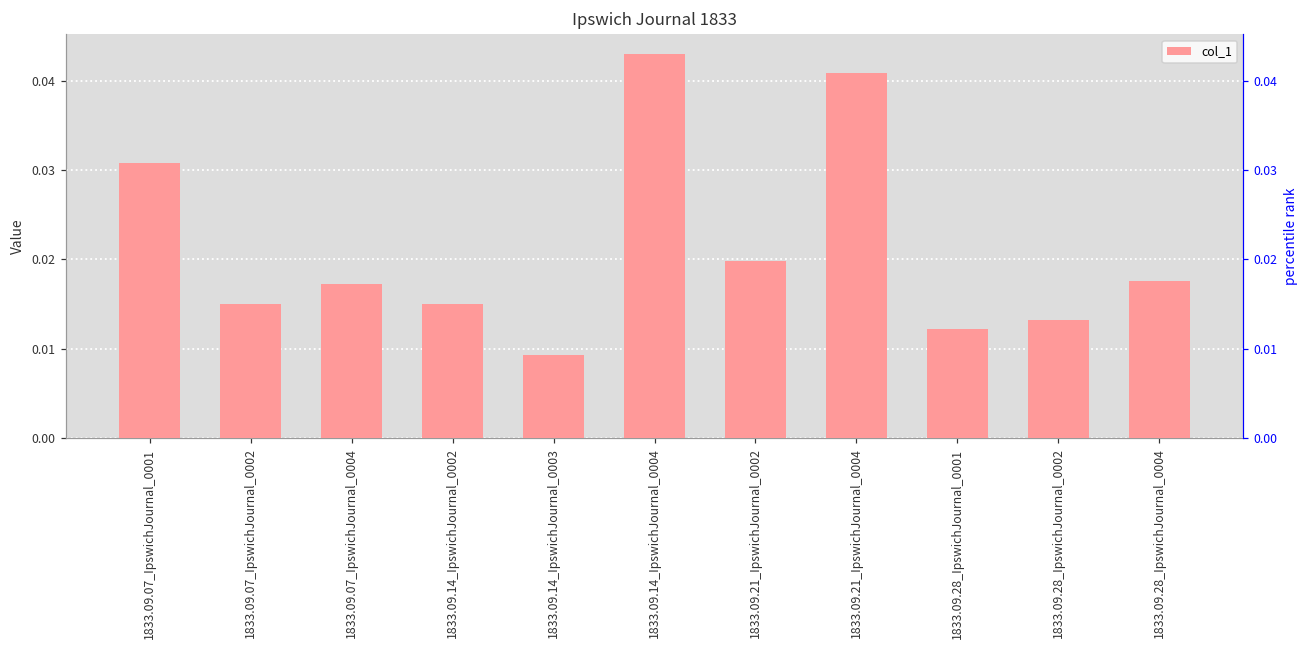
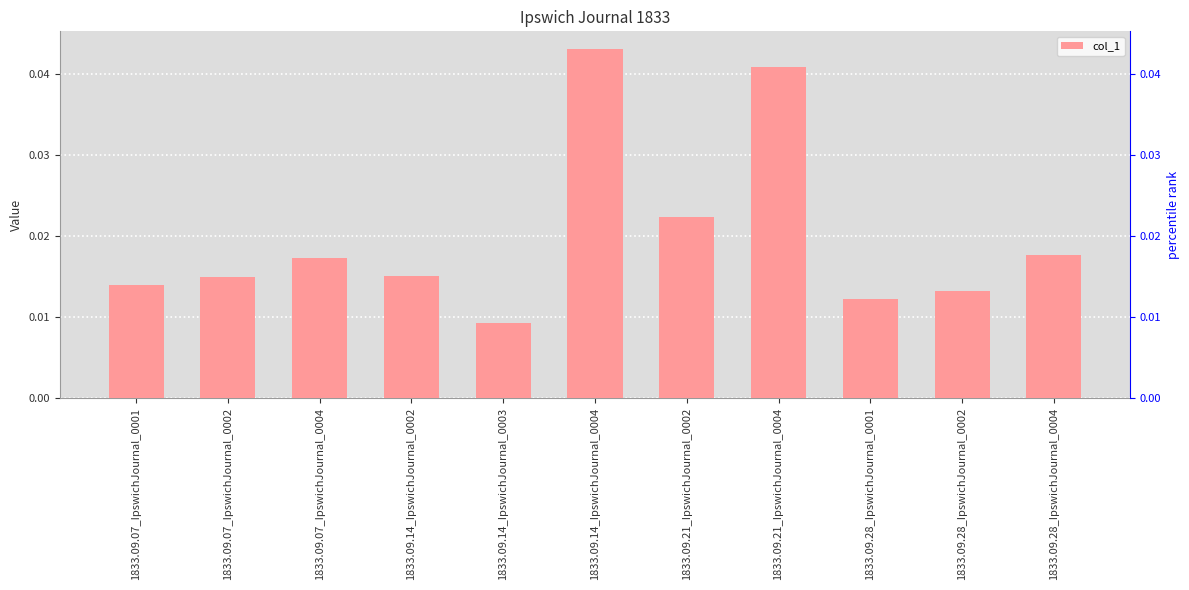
1833.09.07_IpswichJournal_0001: 0.031 -> 0.014
1833.09.21_IpswichJournal_0002: 0.020 -> 0.022
